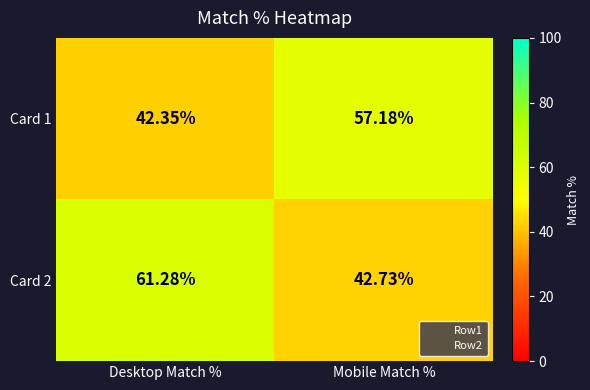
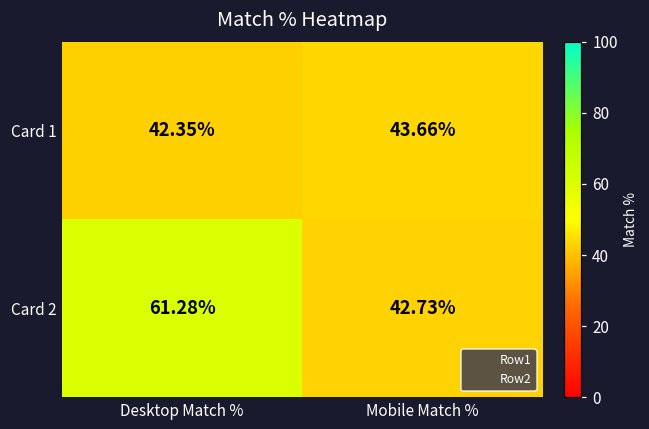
Card 1, Mobile Match %: 57.18% -> 43.66%
